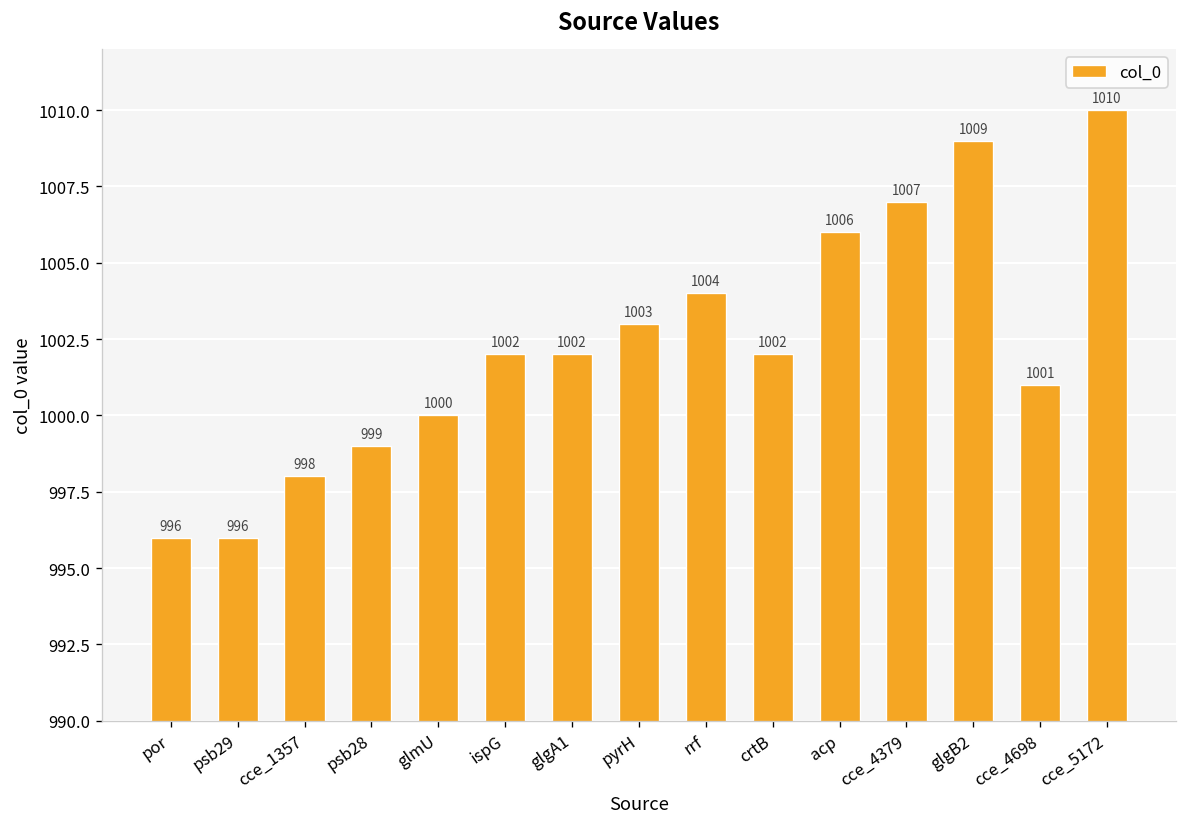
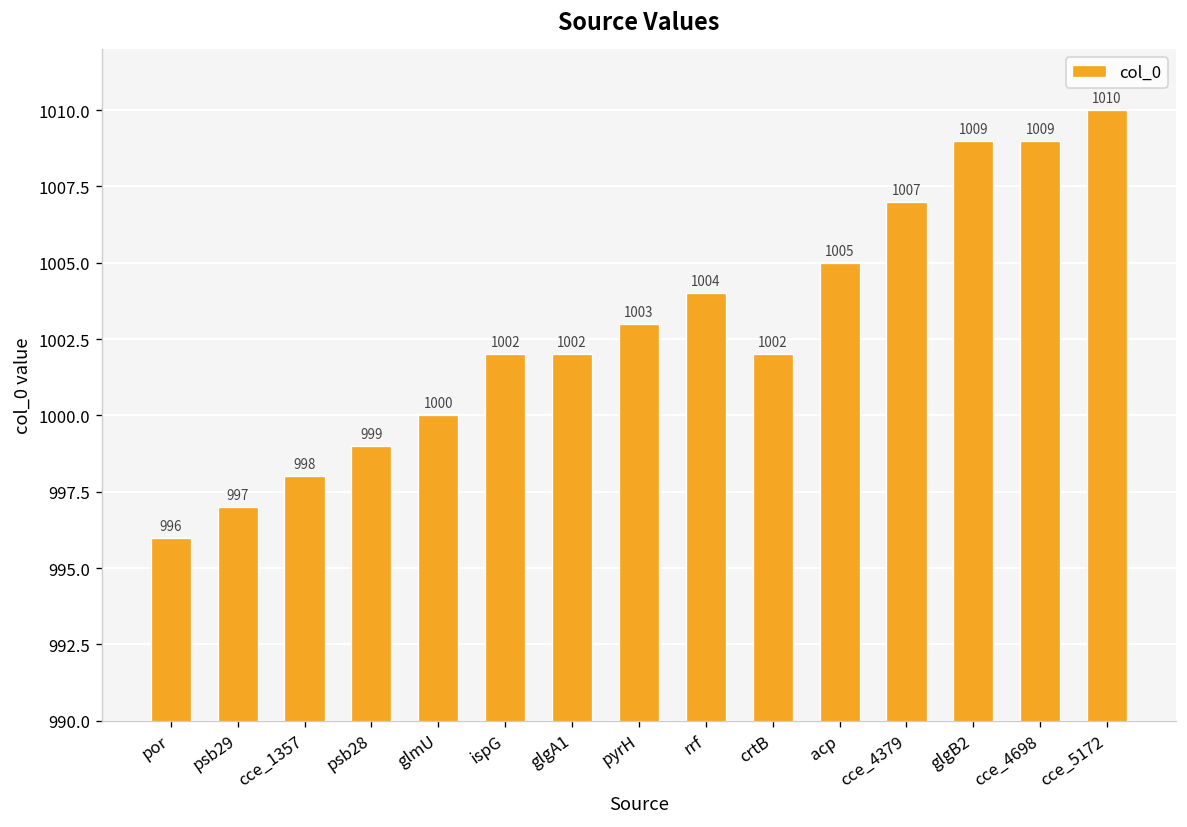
psb29: 996 -> 997
acp: 1006 -> 1005
cce_4698: 1001 -> 1009
